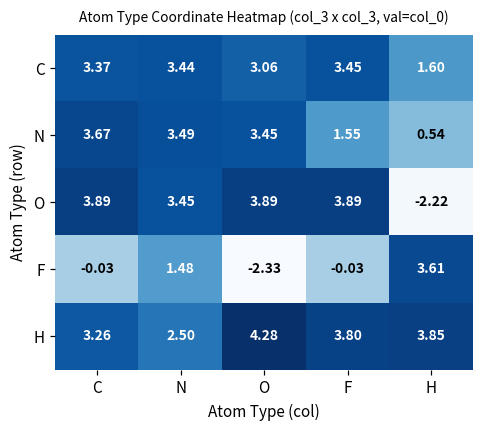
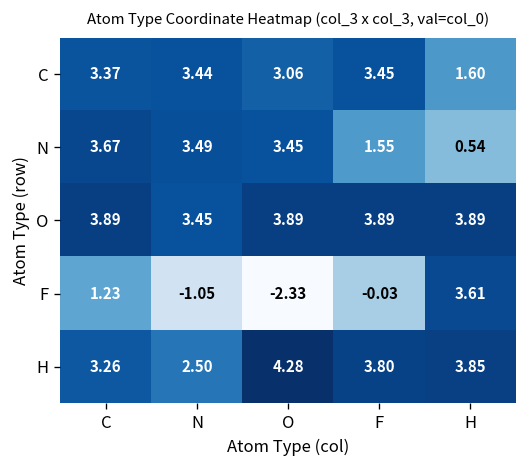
O, H: -2.22 -> 3.89
F, C: -0.03 -> 1.23
F, N: 1.48 -> -1.05
